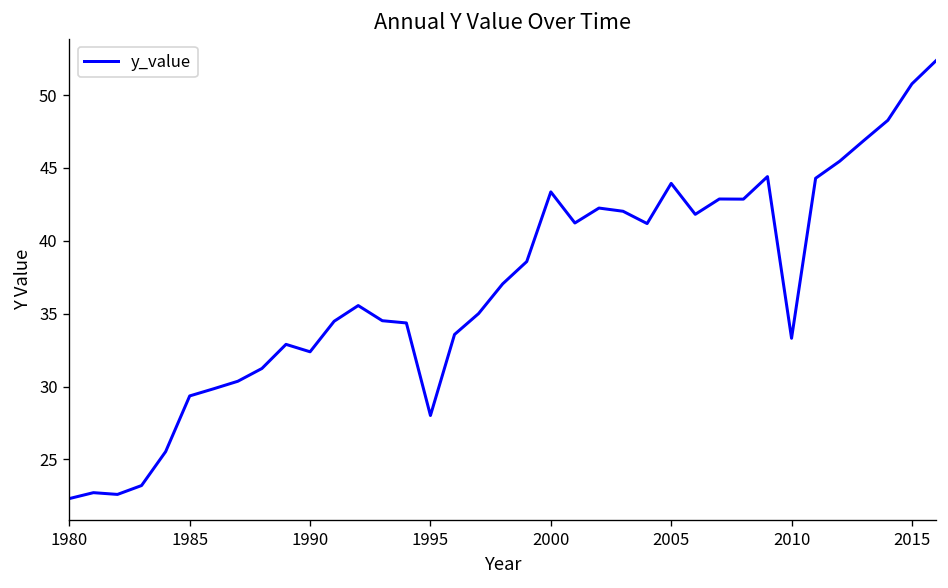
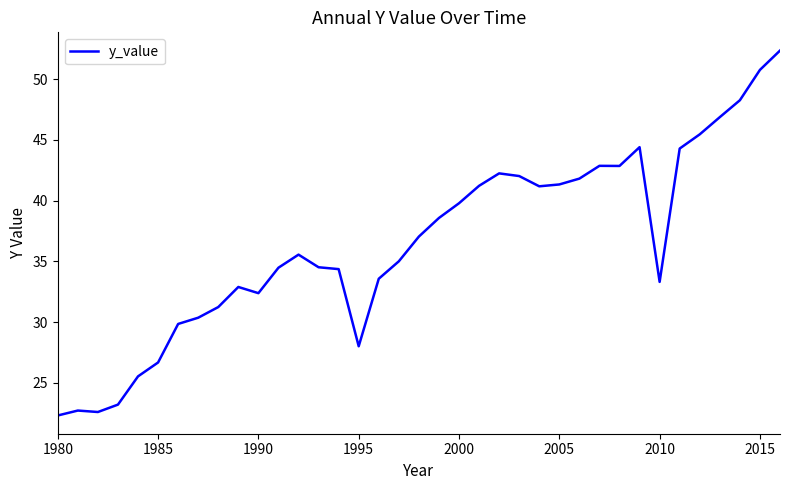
1985: 29.4 -> 26.7
2000: 43.4 -> 39.8
2005: 43.9 -> 41.3
